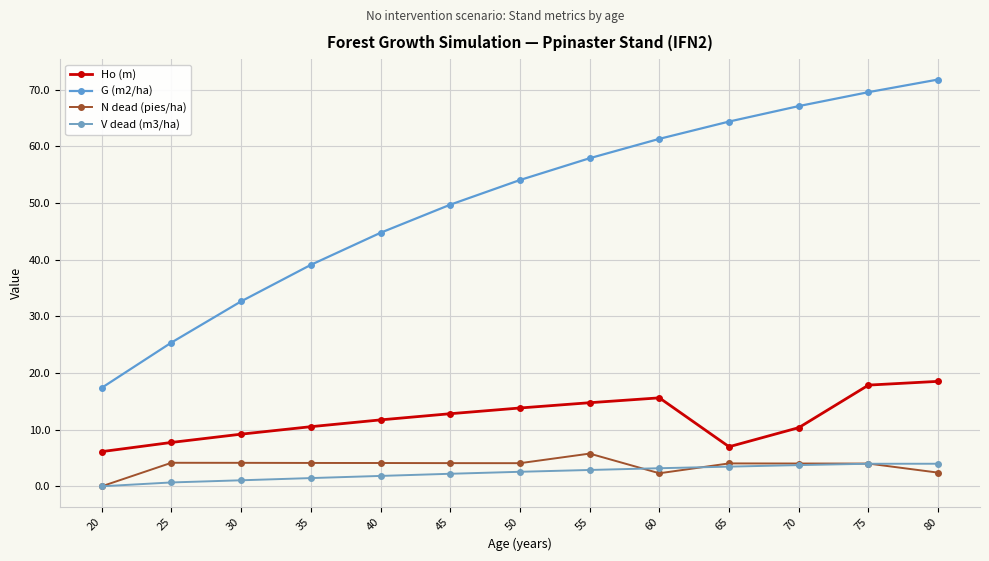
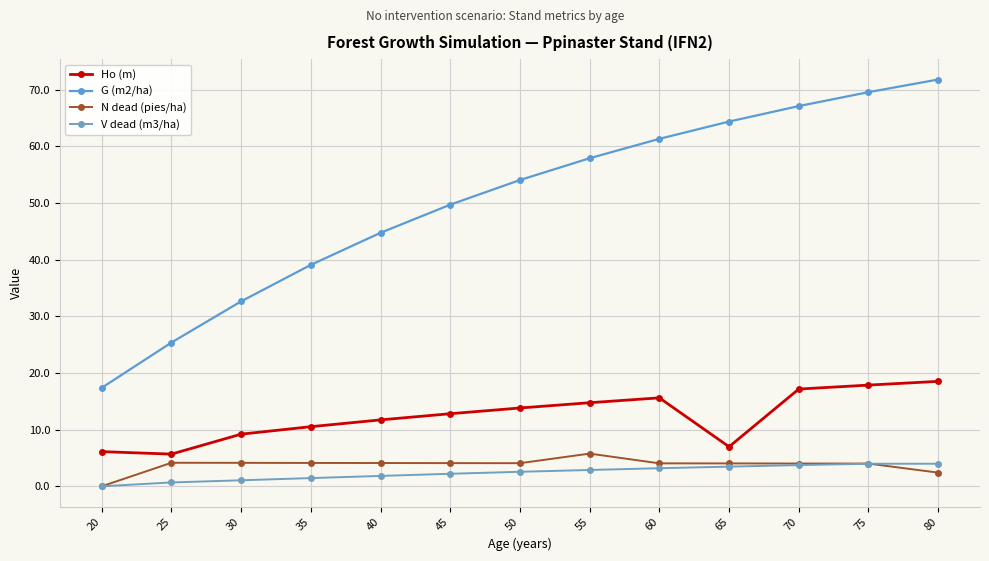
Ho (m), 25: 8 -> 6
N dead (pies/ha), 60: 2 -> 4
Ho (m), 70: 10 -> 17
